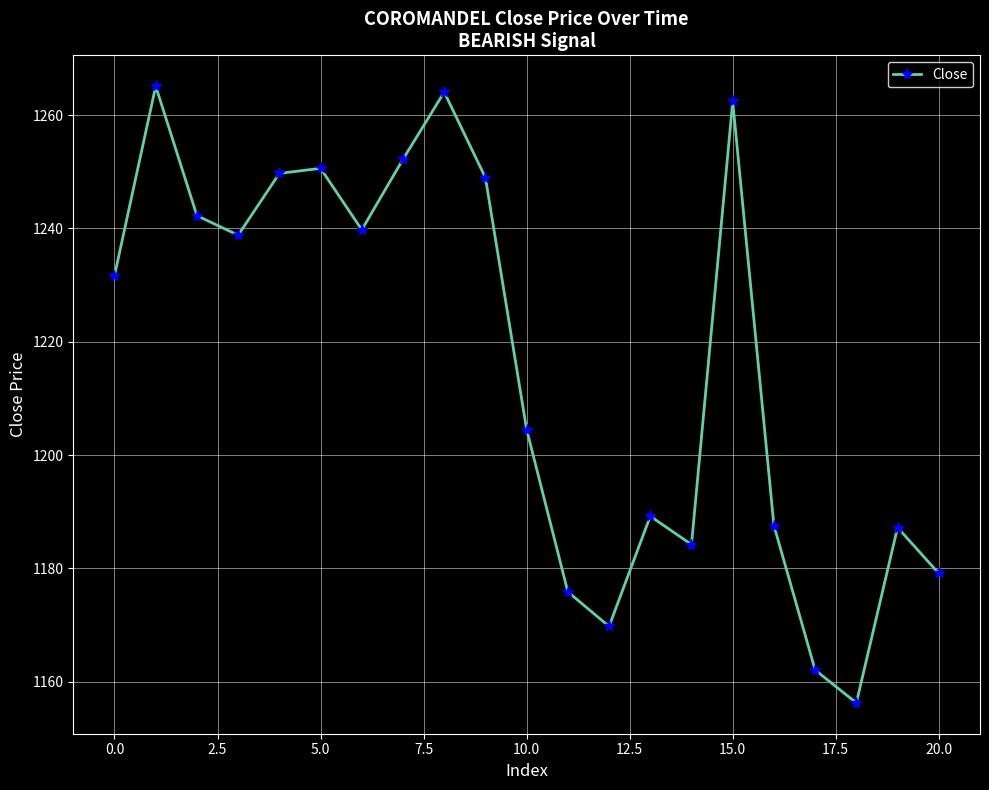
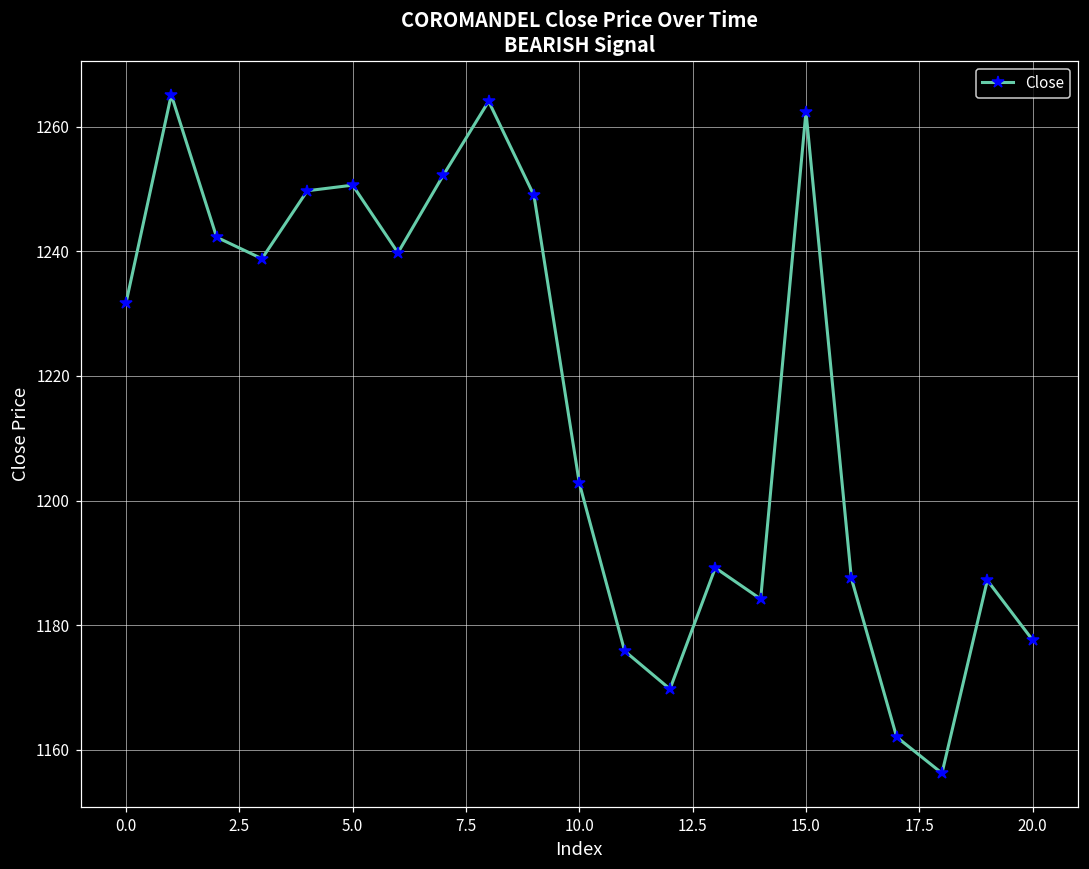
10.0: 1205 -> 1203
20.0: 1179 -> 1178
